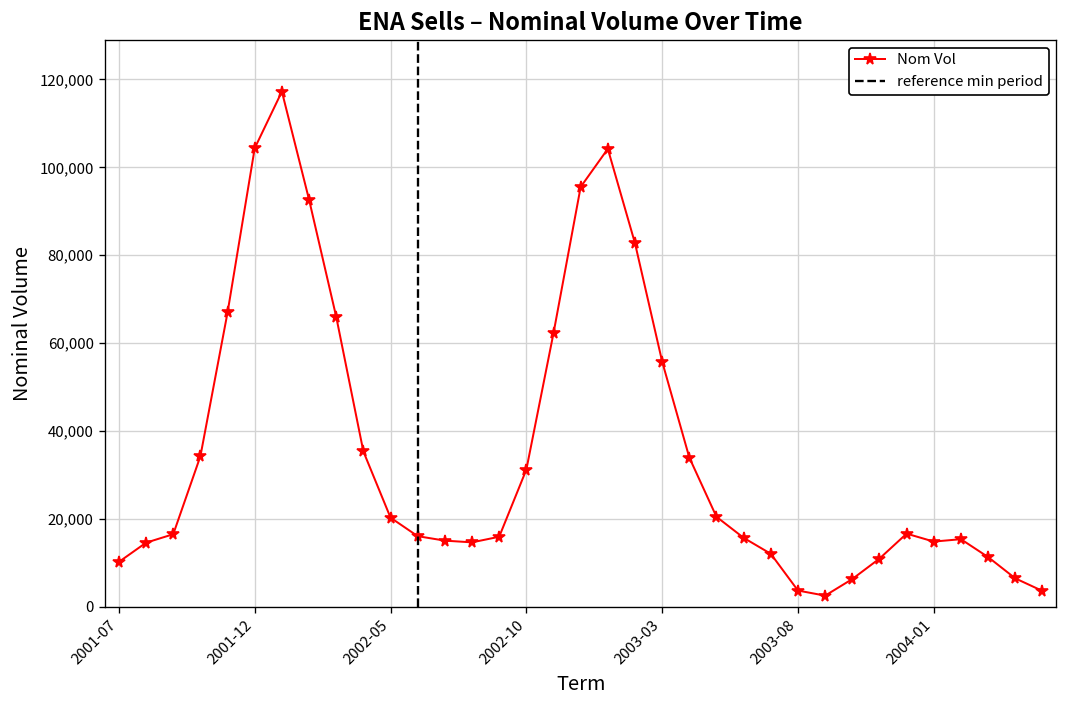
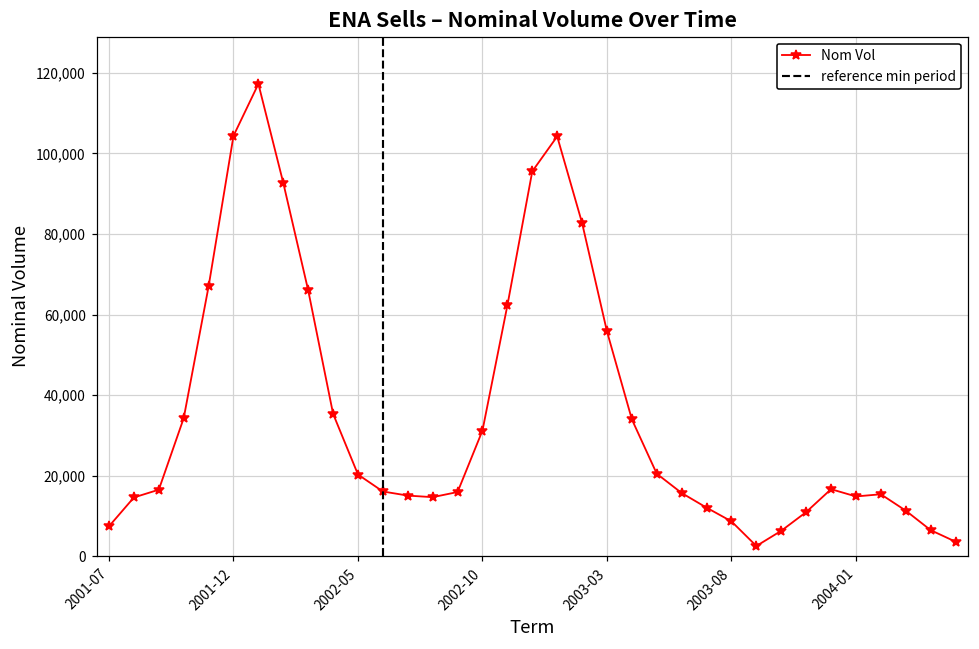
2001-07: 10,000 -> 7,000
2003-08: 4,000 -> 9,000
